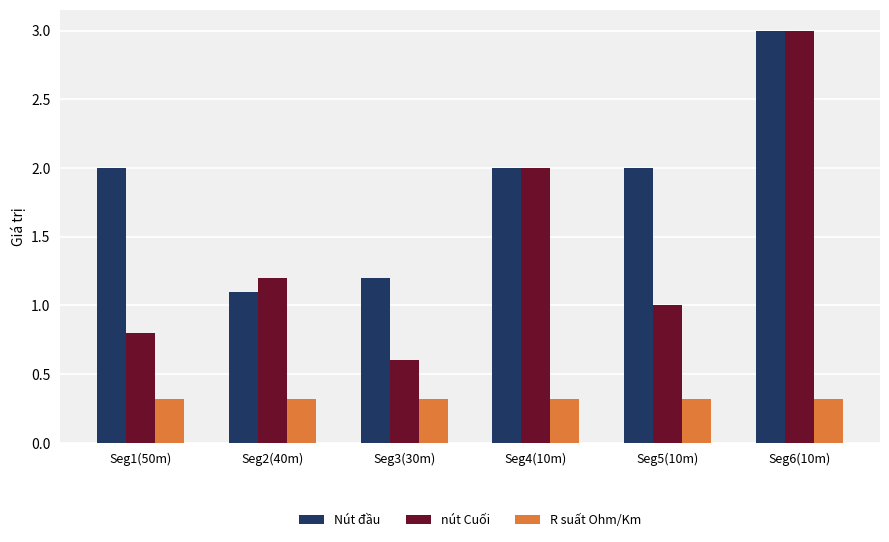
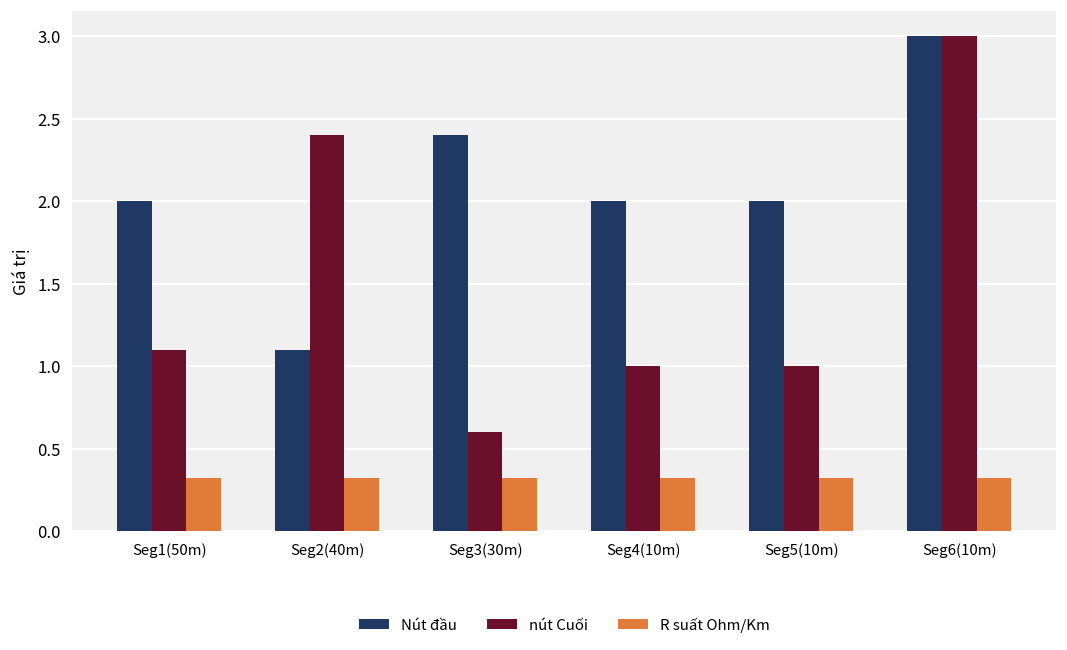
nút Cuối, Seg1(50m): 0.8 -> 1.1
nút Cuối, Seg2(40m): 1.2 -> 2.4
Nút đầu, Seg3(30m): 1.2 -> 2.4
nút Cuối, Seg4(10m): 2 -> 1
